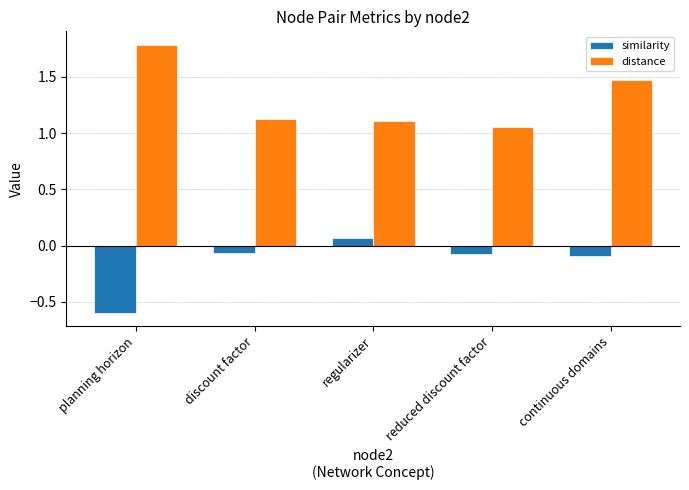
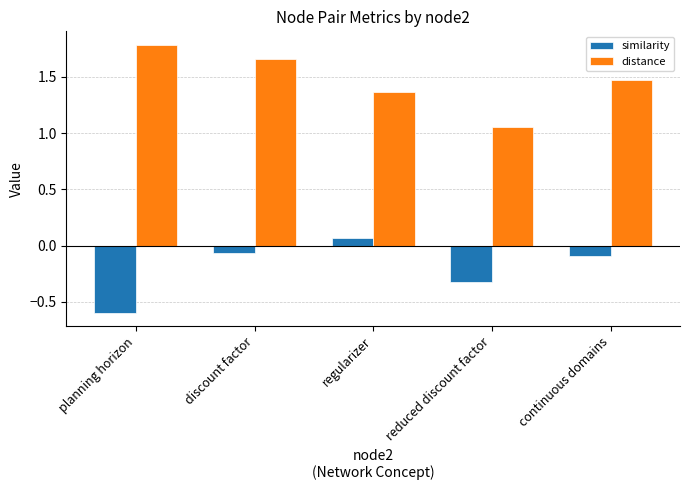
distance, discount factor: 1.13 -> 1.66
distance, regularizer: 1.11 -> 1.36
similarity, reduced discount factor: -0.07 -> -0.32
